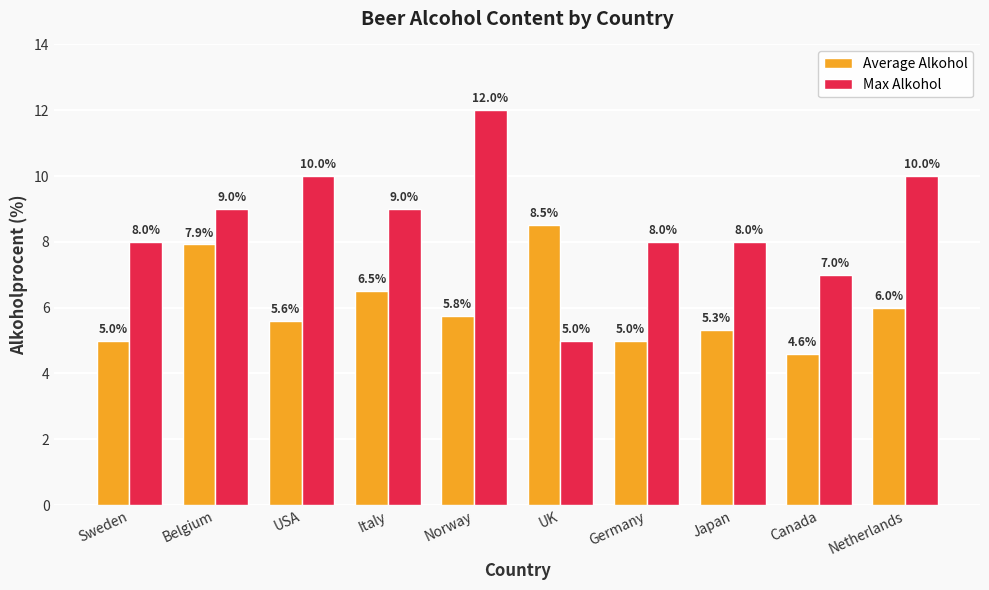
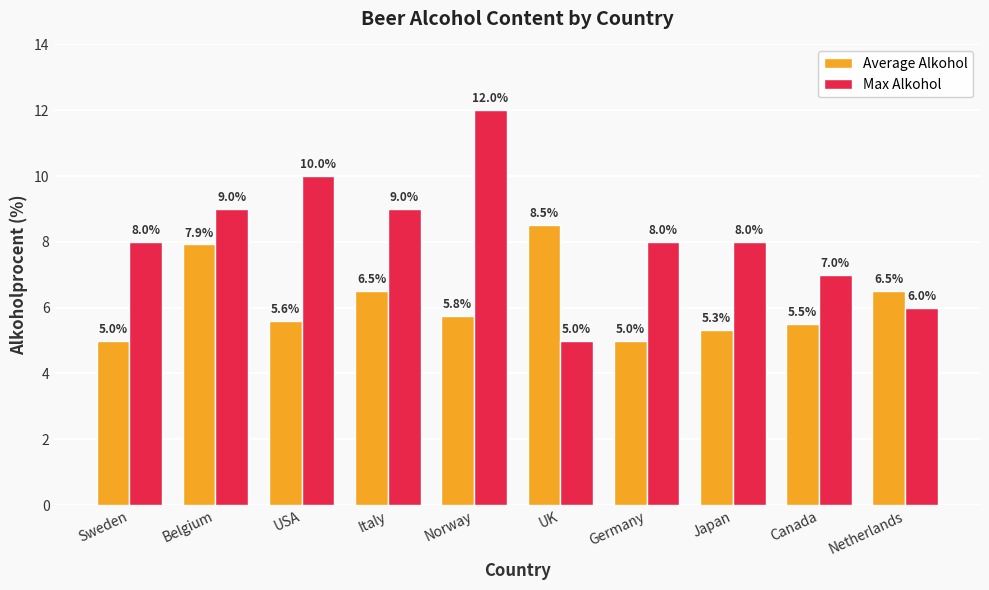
Average Alkohol, Canada: 4.6% -> 5.5%
Average Alkohol, Netherlands: 6.0% -> 6.5%
Max Alkohol, Netherlands: 10.0% -> 6.0%
